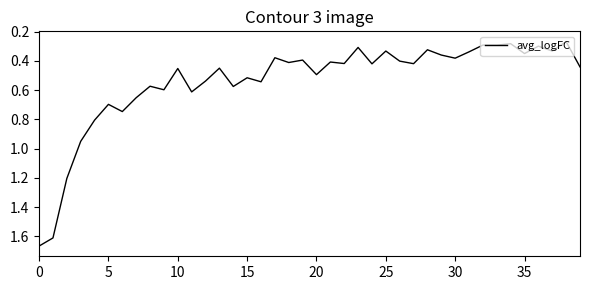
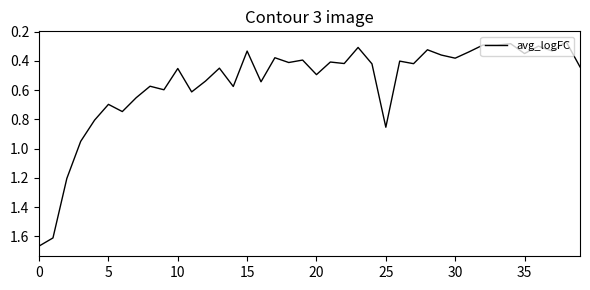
15: 0.51 -> 0.33
25: 0.33 -> 0.85
